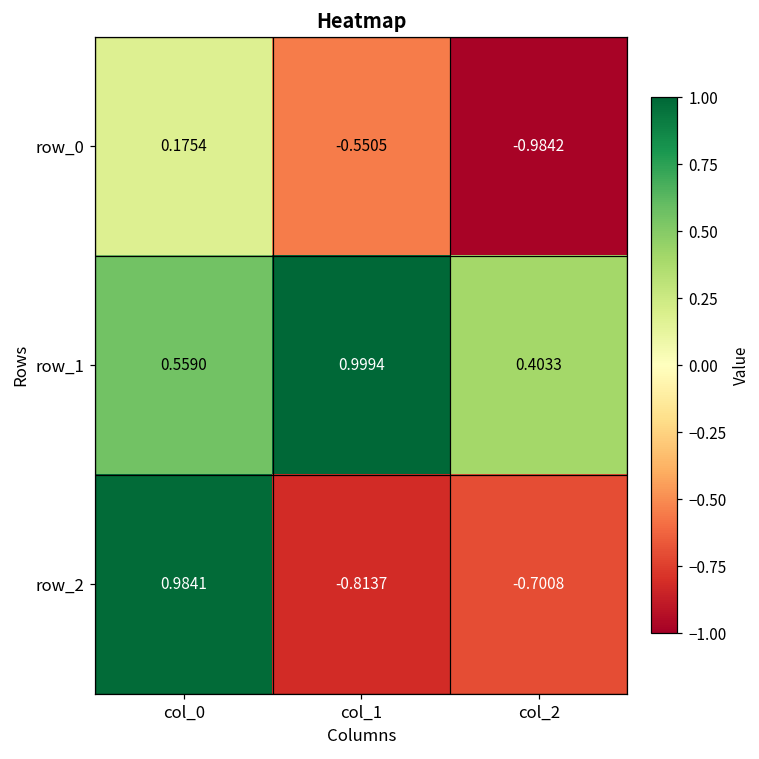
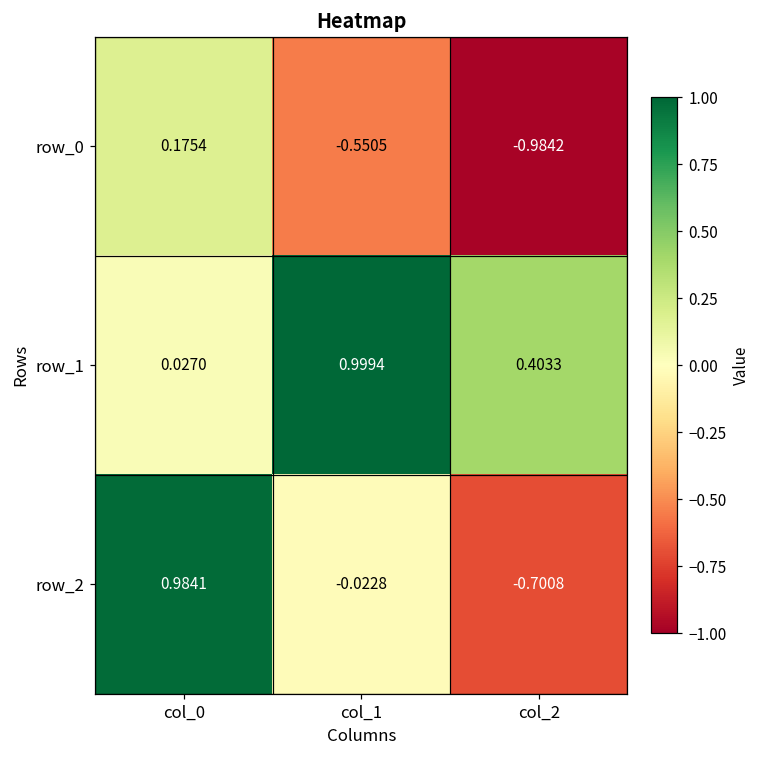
row_1, col_0: 0.5590 -> 0.0270
row_2, col_1: -0.8137 -> -0.0228
